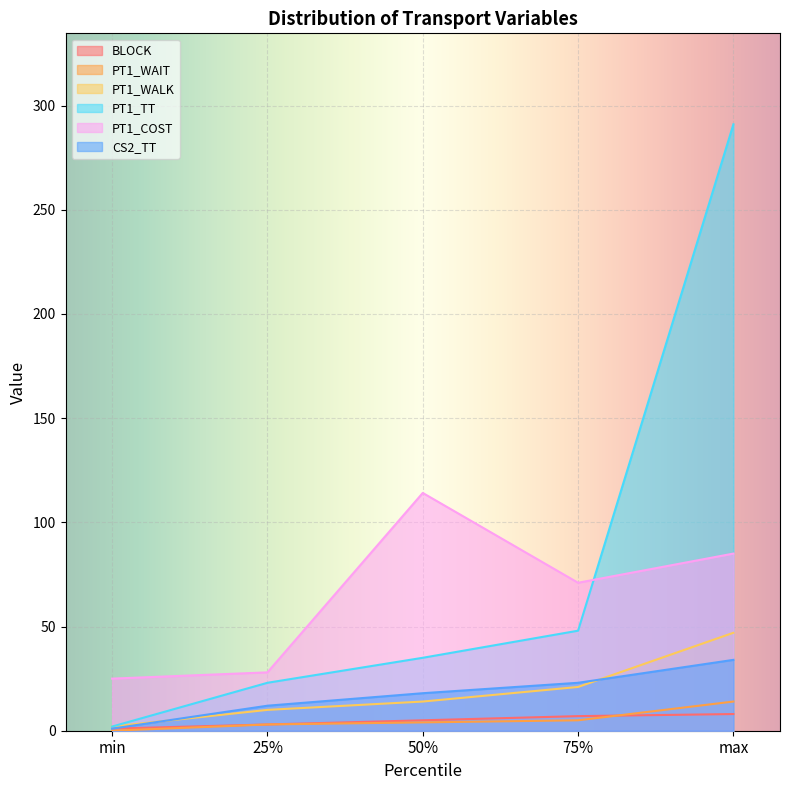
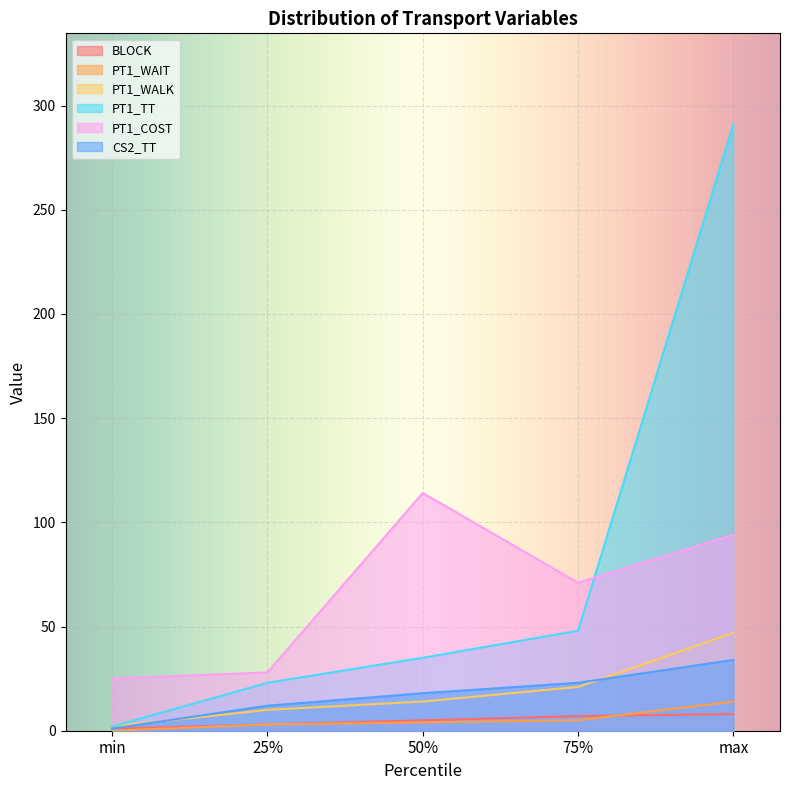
PT1_COST, max: 85 -> 94
